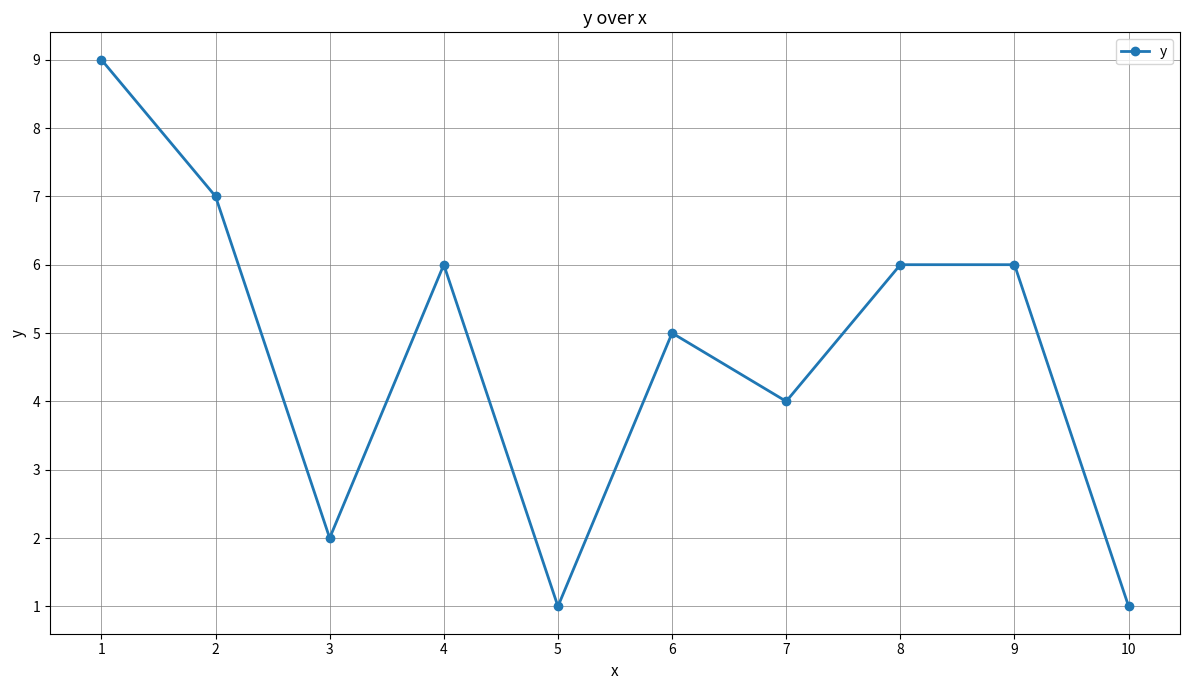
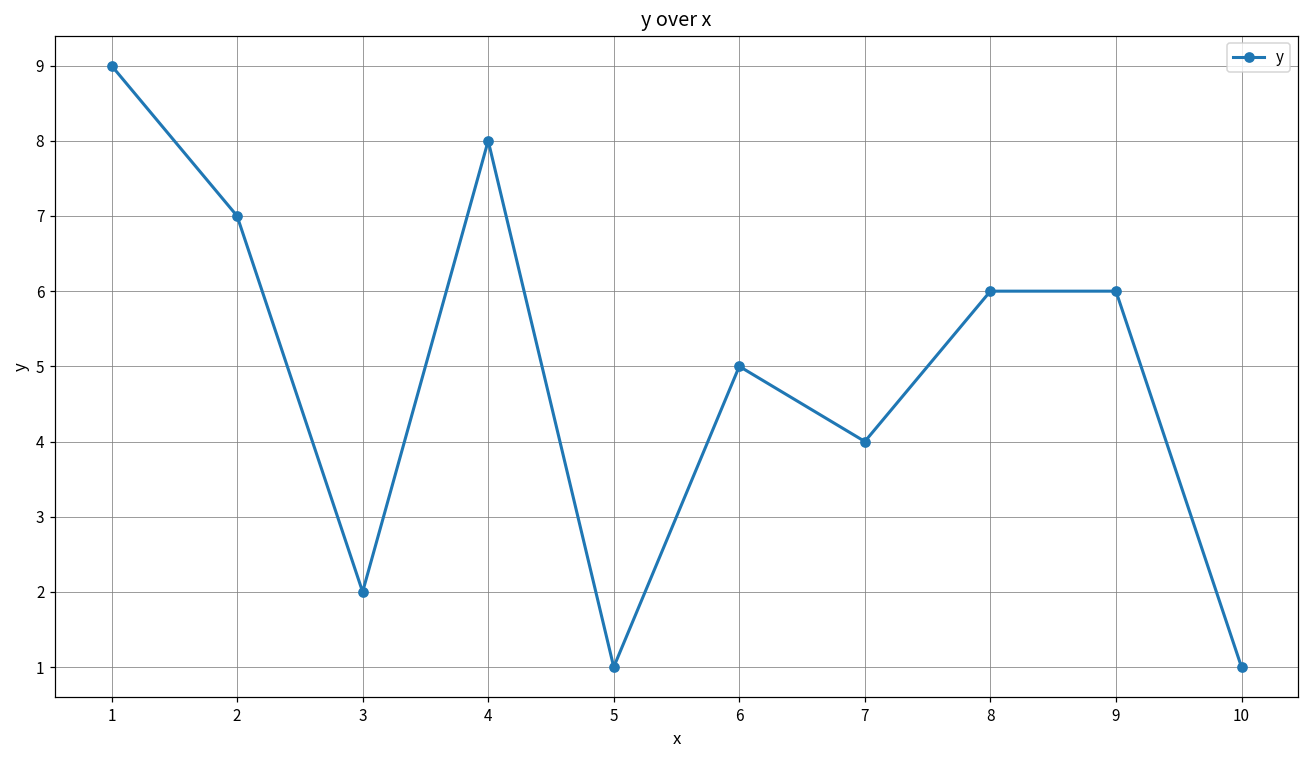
4: 6 -> 8
